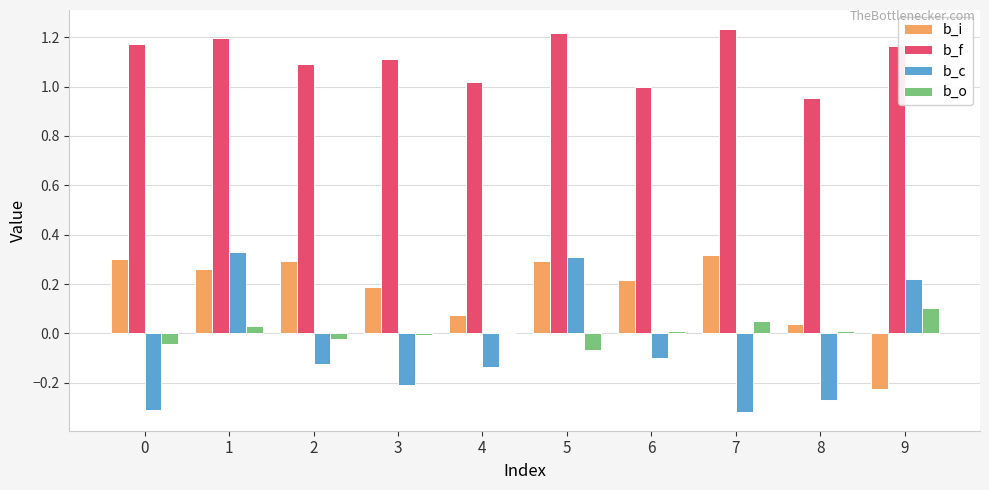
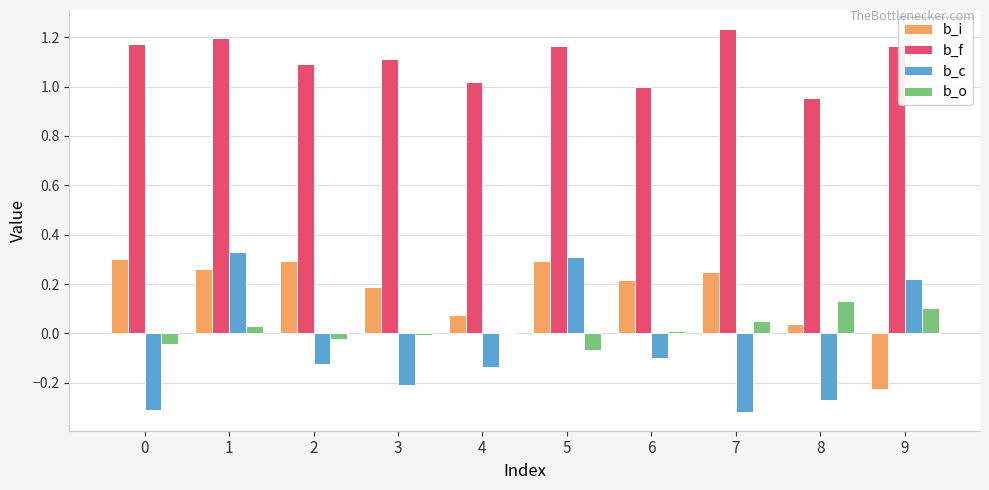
b_f, 5: 1.22 -> 1.16
b_i, 7: 0.32 -> 0.25
b_o, 8: 0.01 -> 0.13
